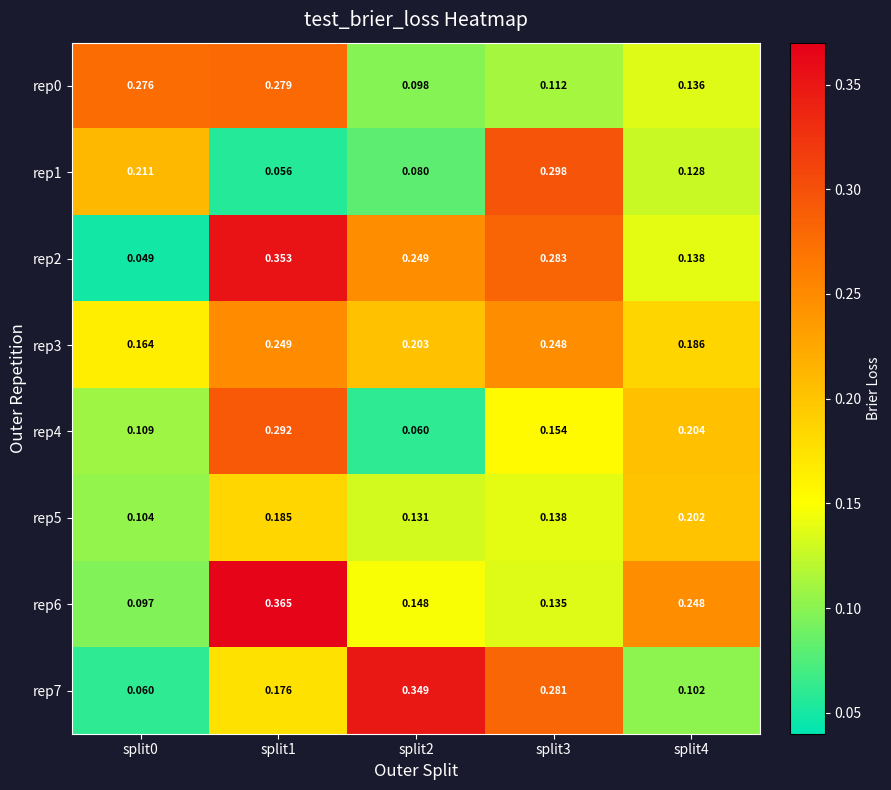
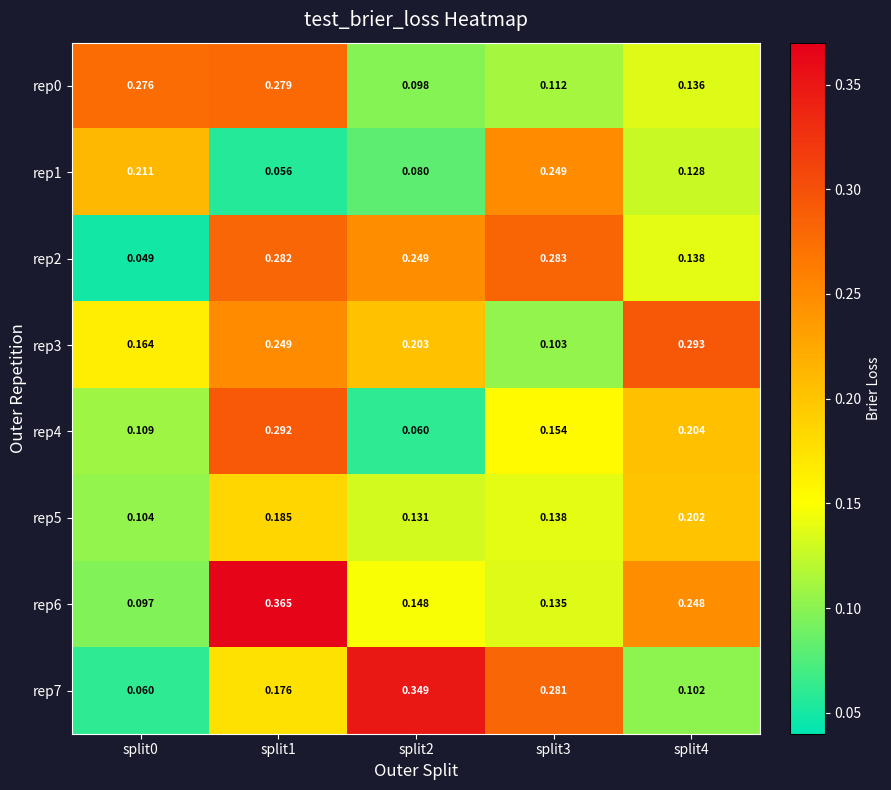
rep1, split3: 0.298 -> 0.249
rep2, split1: 0.353 -> 0.282
rep3, split3: 0.248 -> 0.103
rep3, split4: 0.186 -> 0.293
